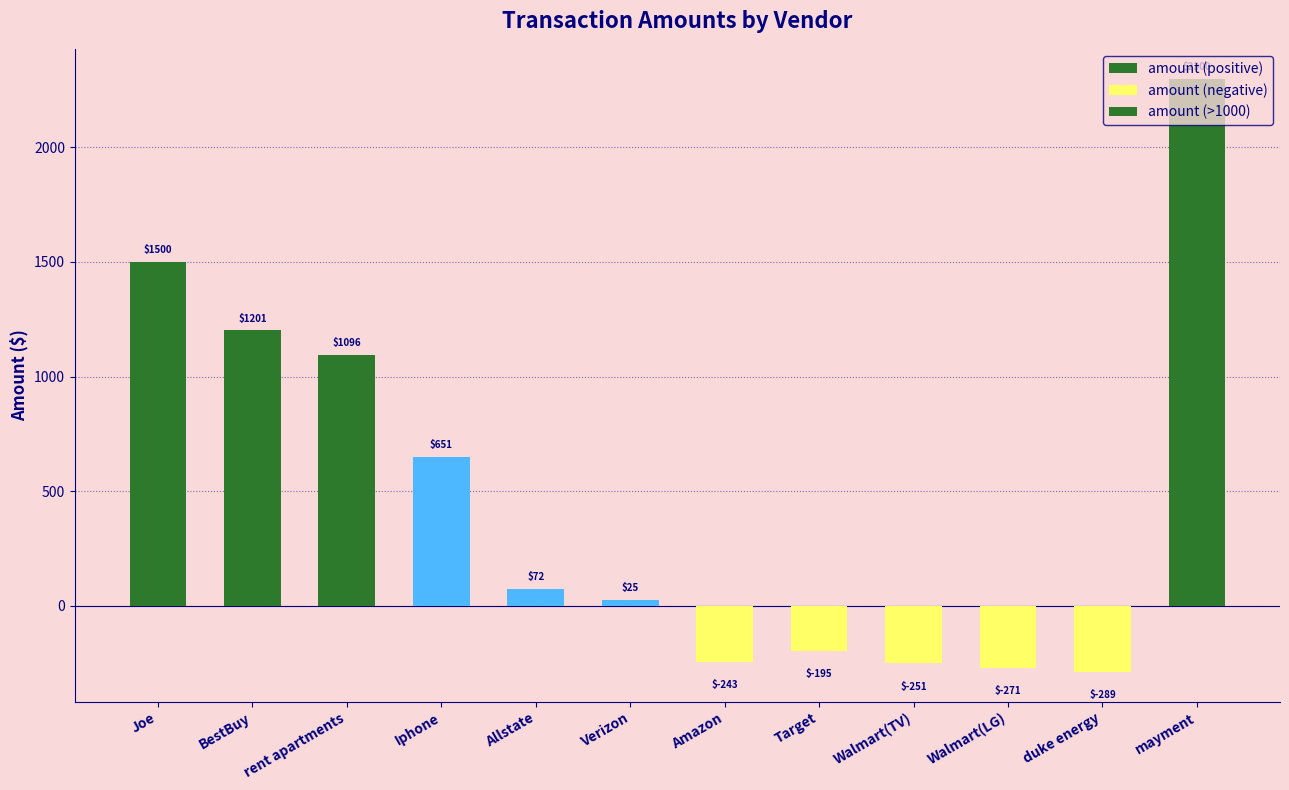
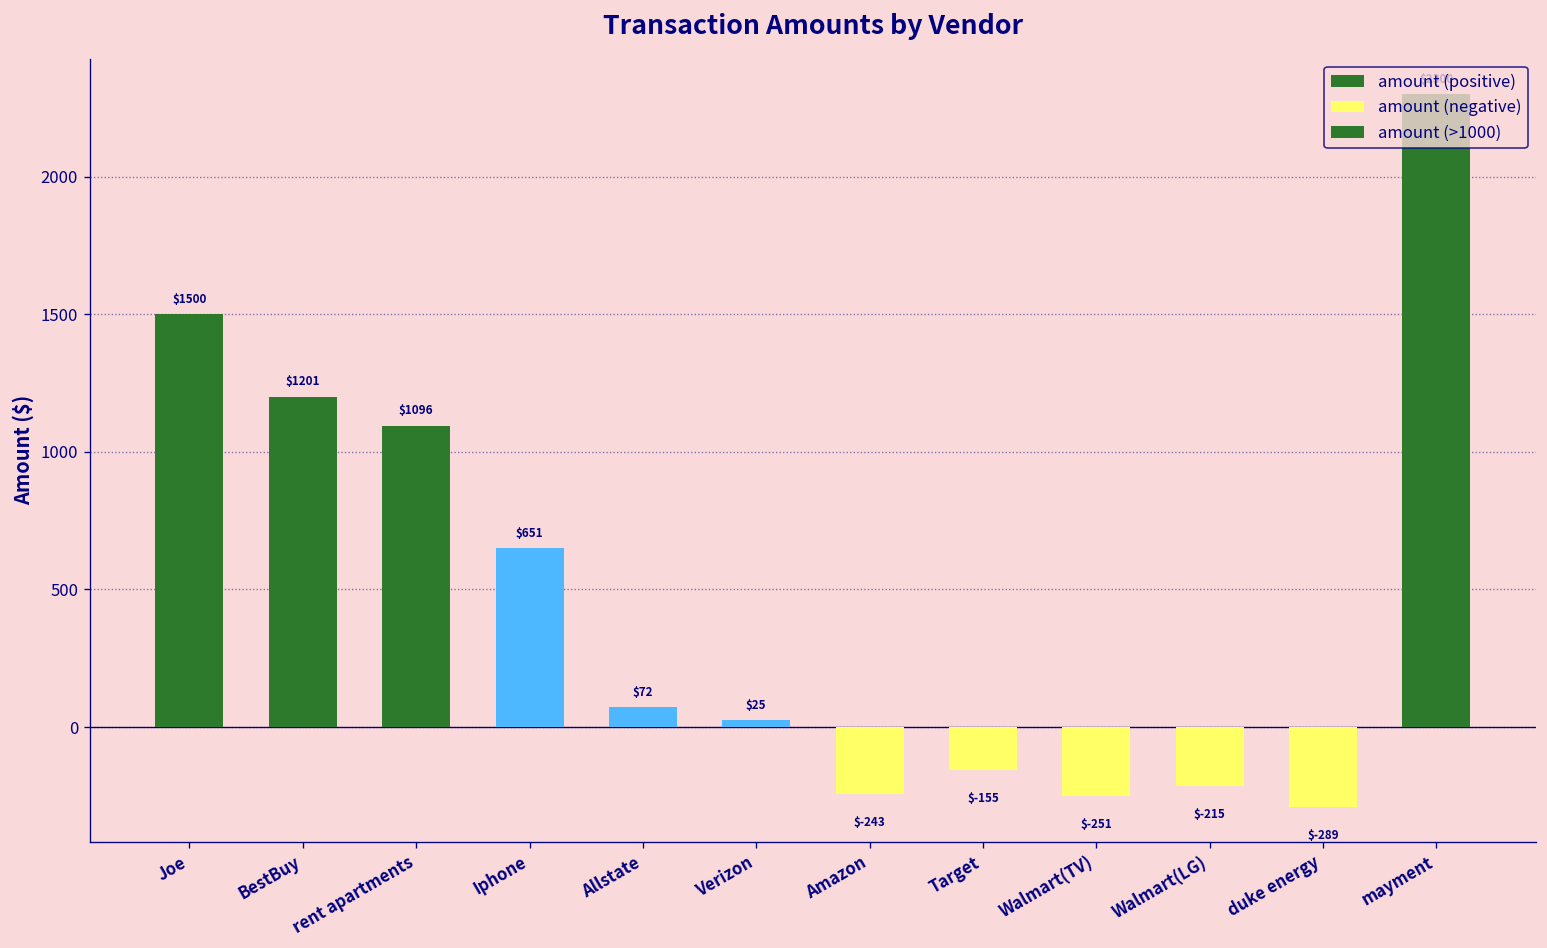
amount (negative), Target: $-195 -> $-155
amount (negative), Walmart(LG): $-271 -> $-215
